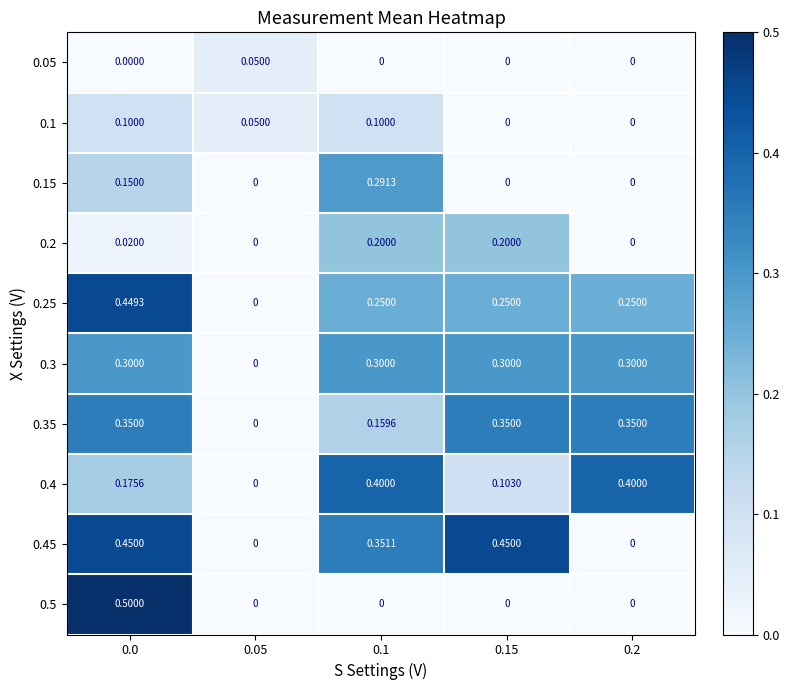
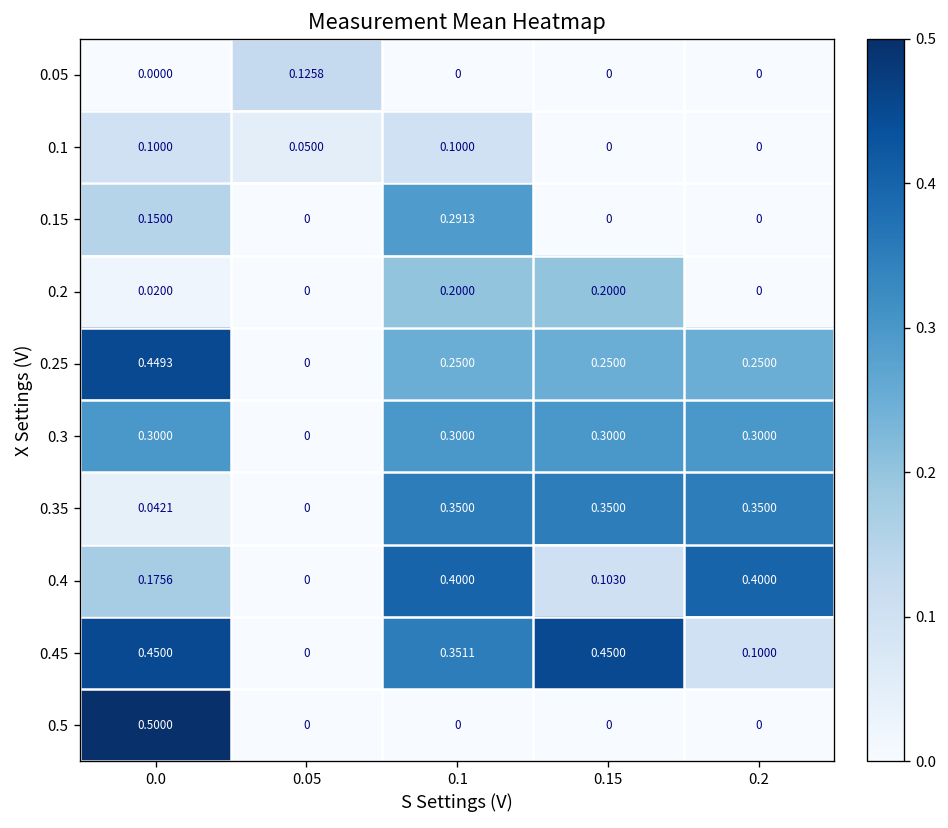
0.05, 0.05: 0.0500 -> 0.1258
0.35, 0.0: 0.3500 -> 0.0421
0.35, 0.1: 0.1596 -> 0.3500
0.45, 0.2: 0 -> 0.1000
